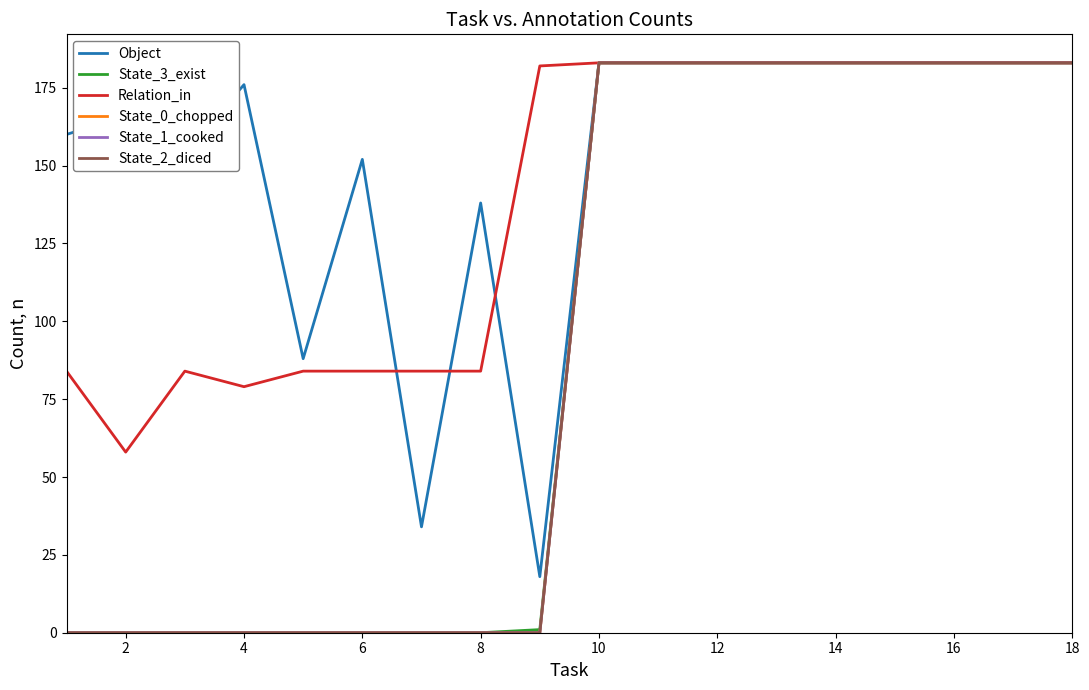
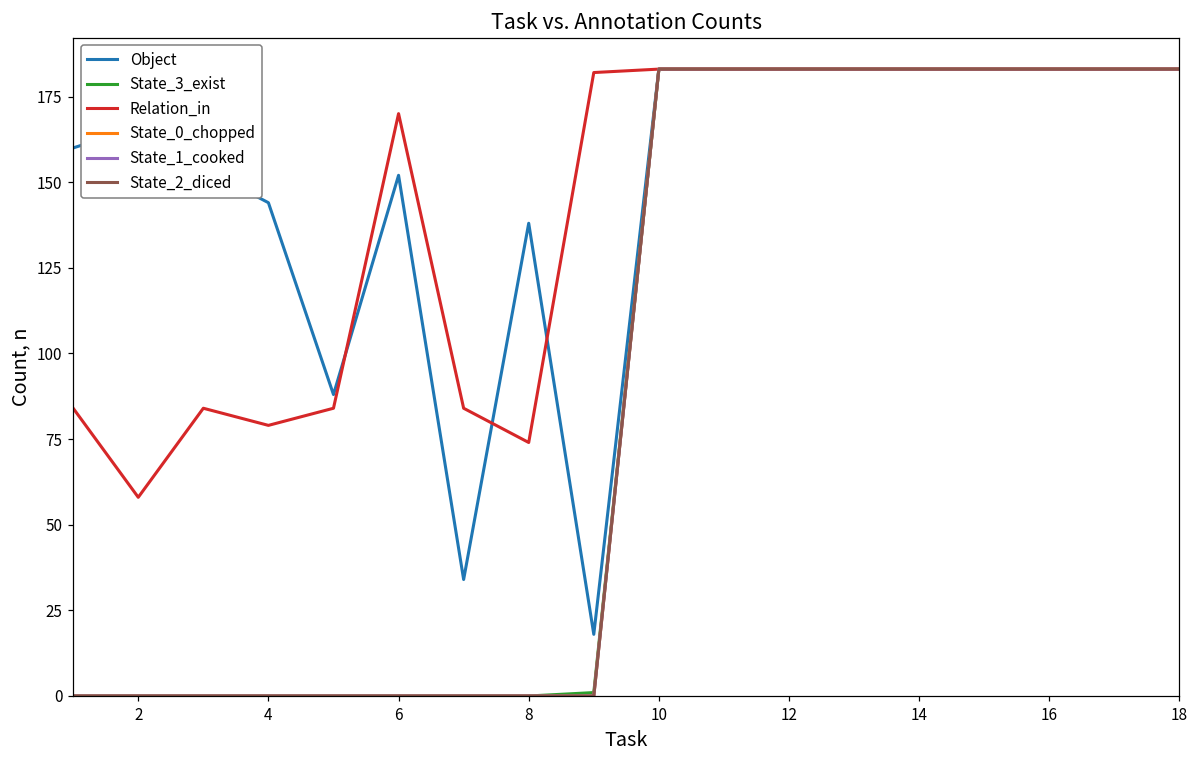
Object, 4: 176 -> 144
Relation_in, 6: 84 -> 170
Relation_in, 8: 84 -> 74
